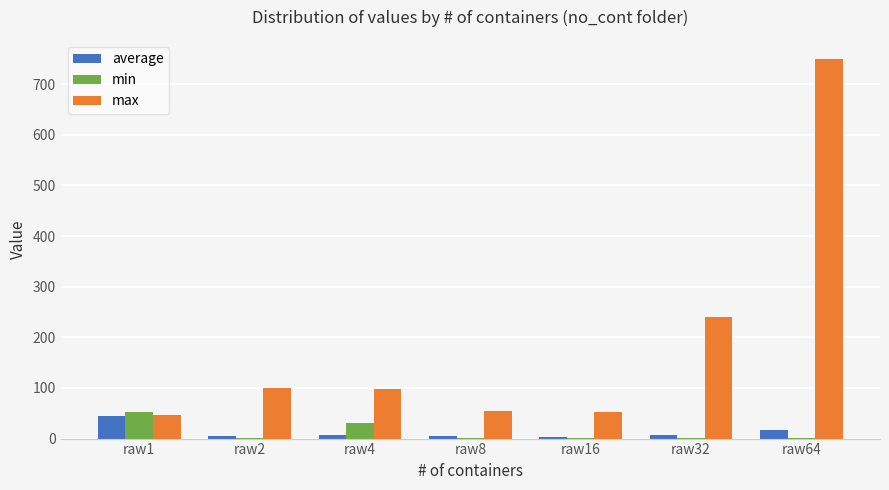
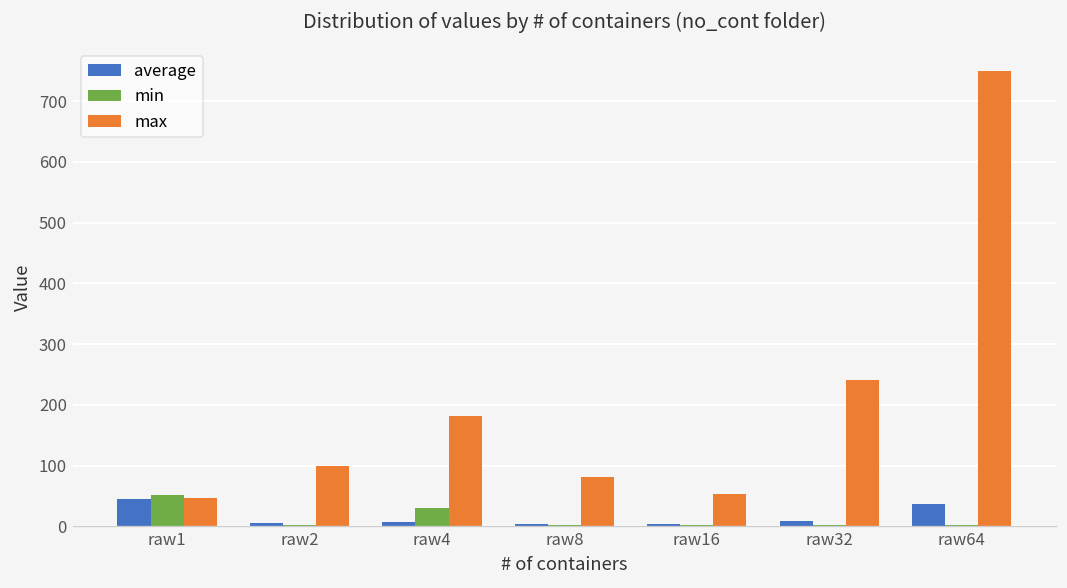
max, raw4: 100 -> 180
max, raw8: 50 -> 80
average, raw64: 20 -> 40
